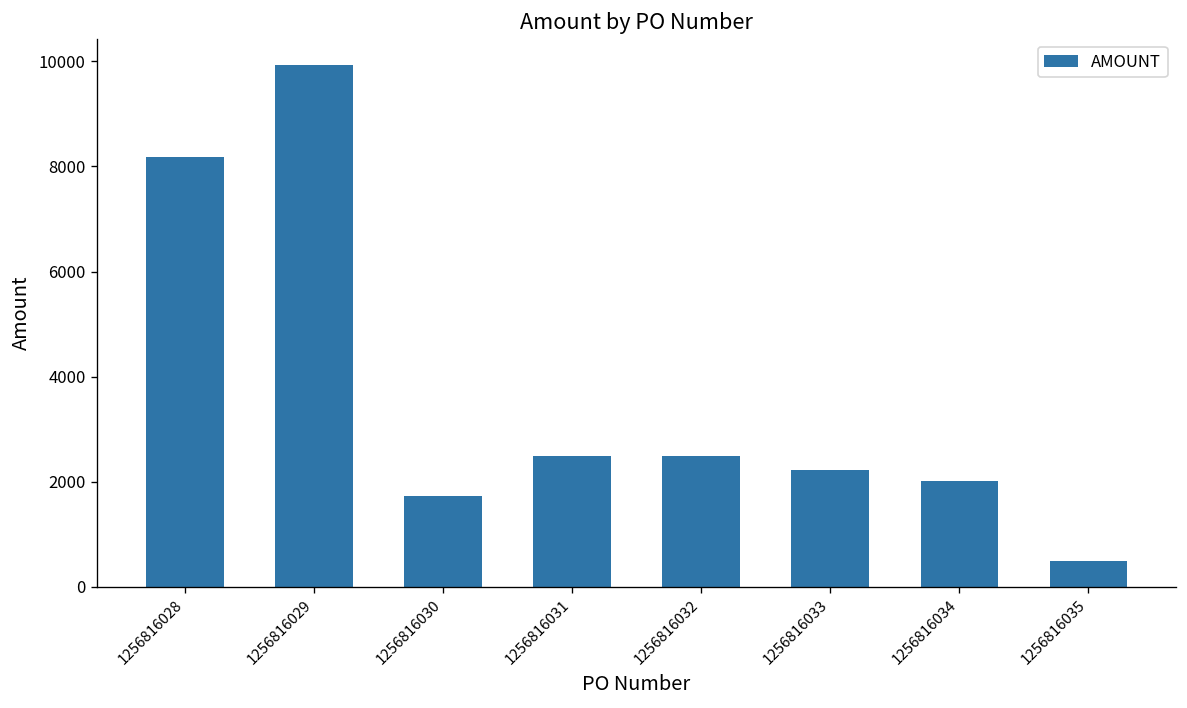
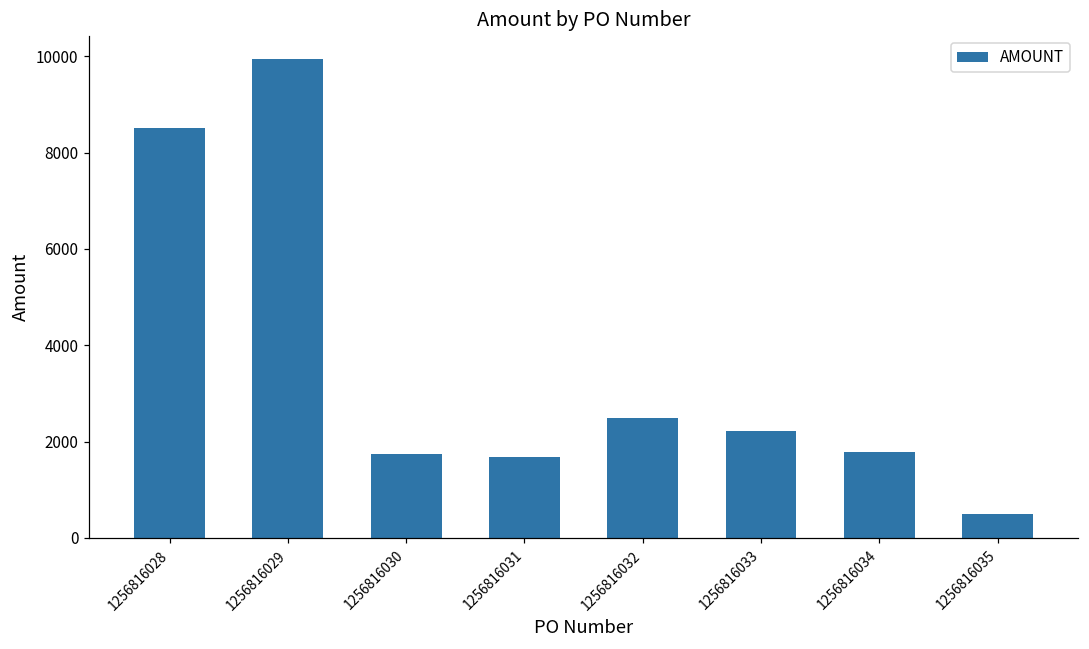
1256816028: 8200 -> 8500
1256816031: 2500 -> 1700
1256816034: 2000 -> 1800
